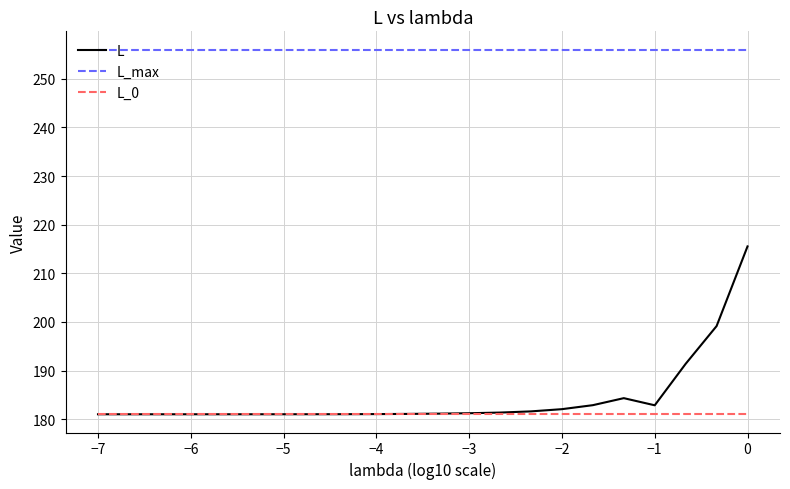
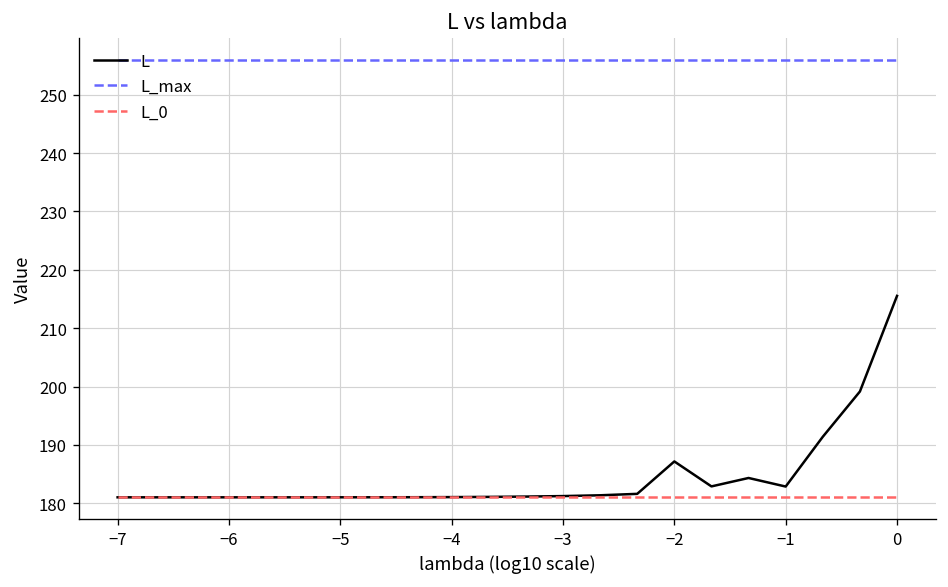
L, −2: 182 -> 187
